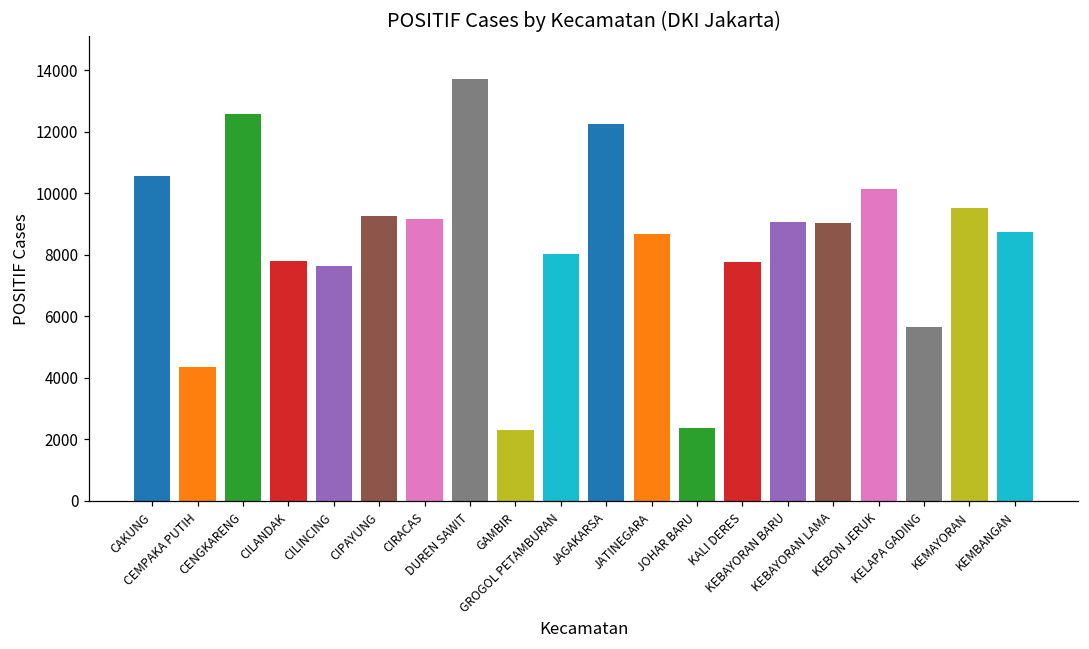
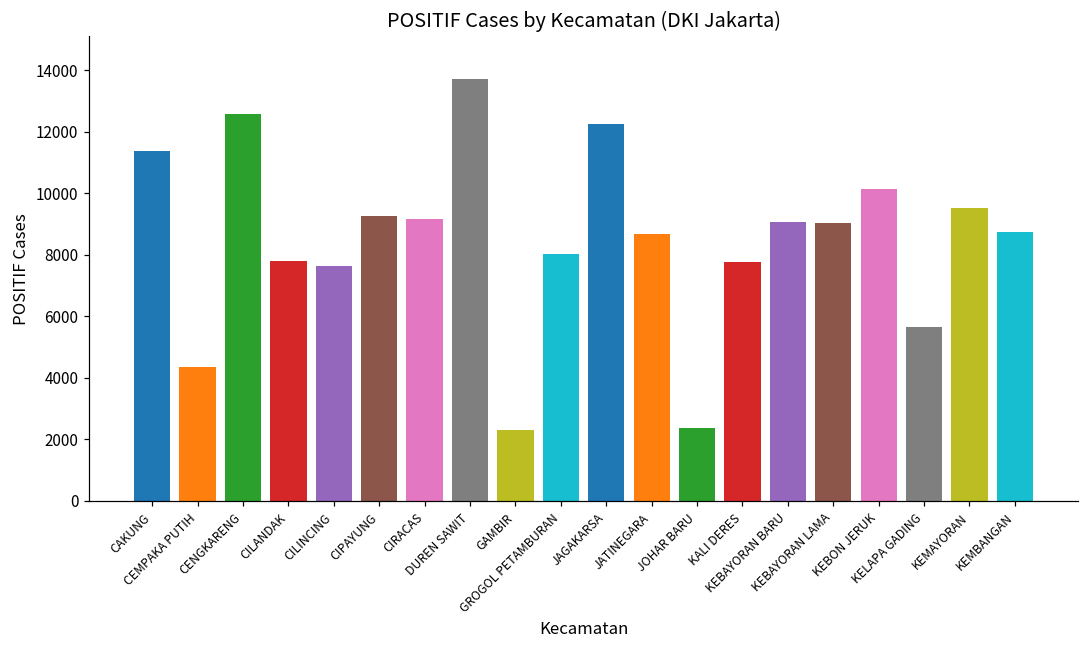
CAKUNG: 10600 -> 11400
